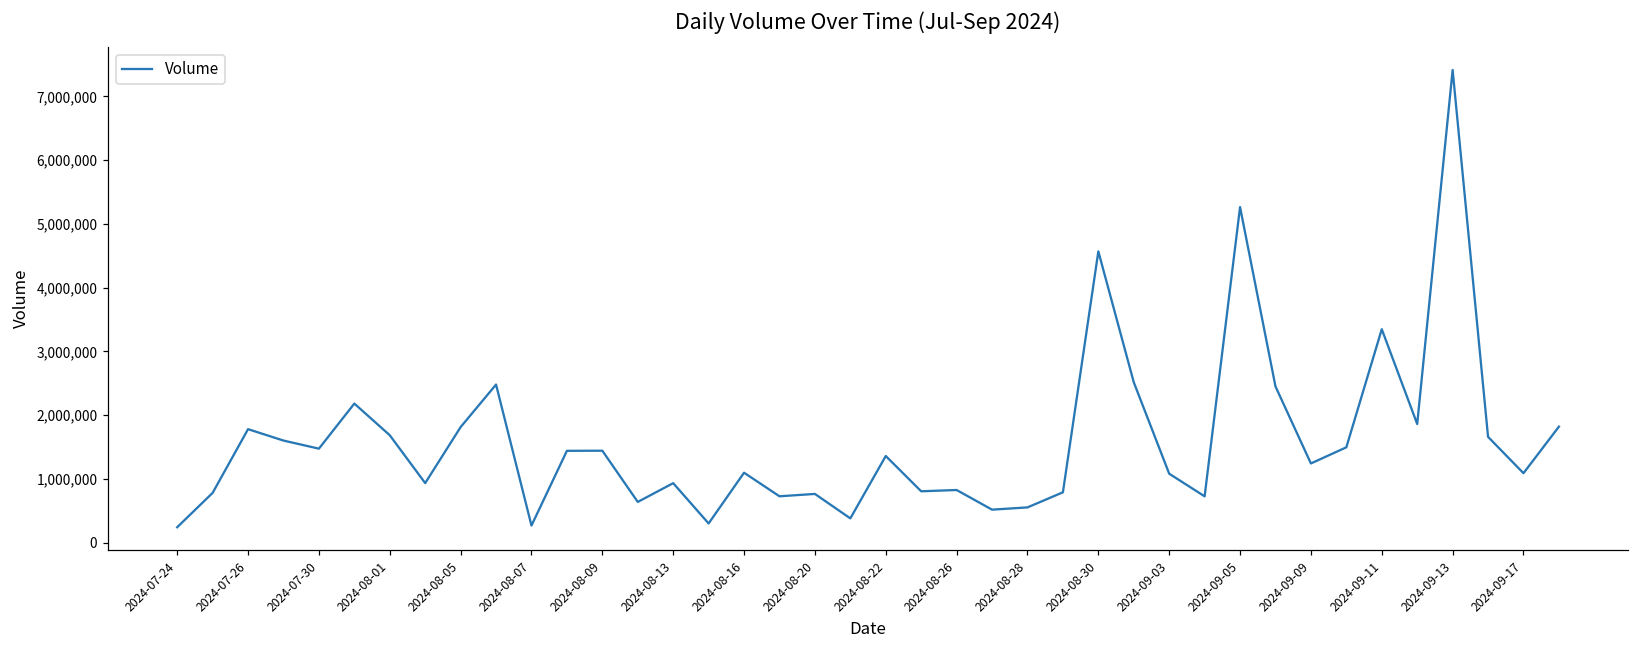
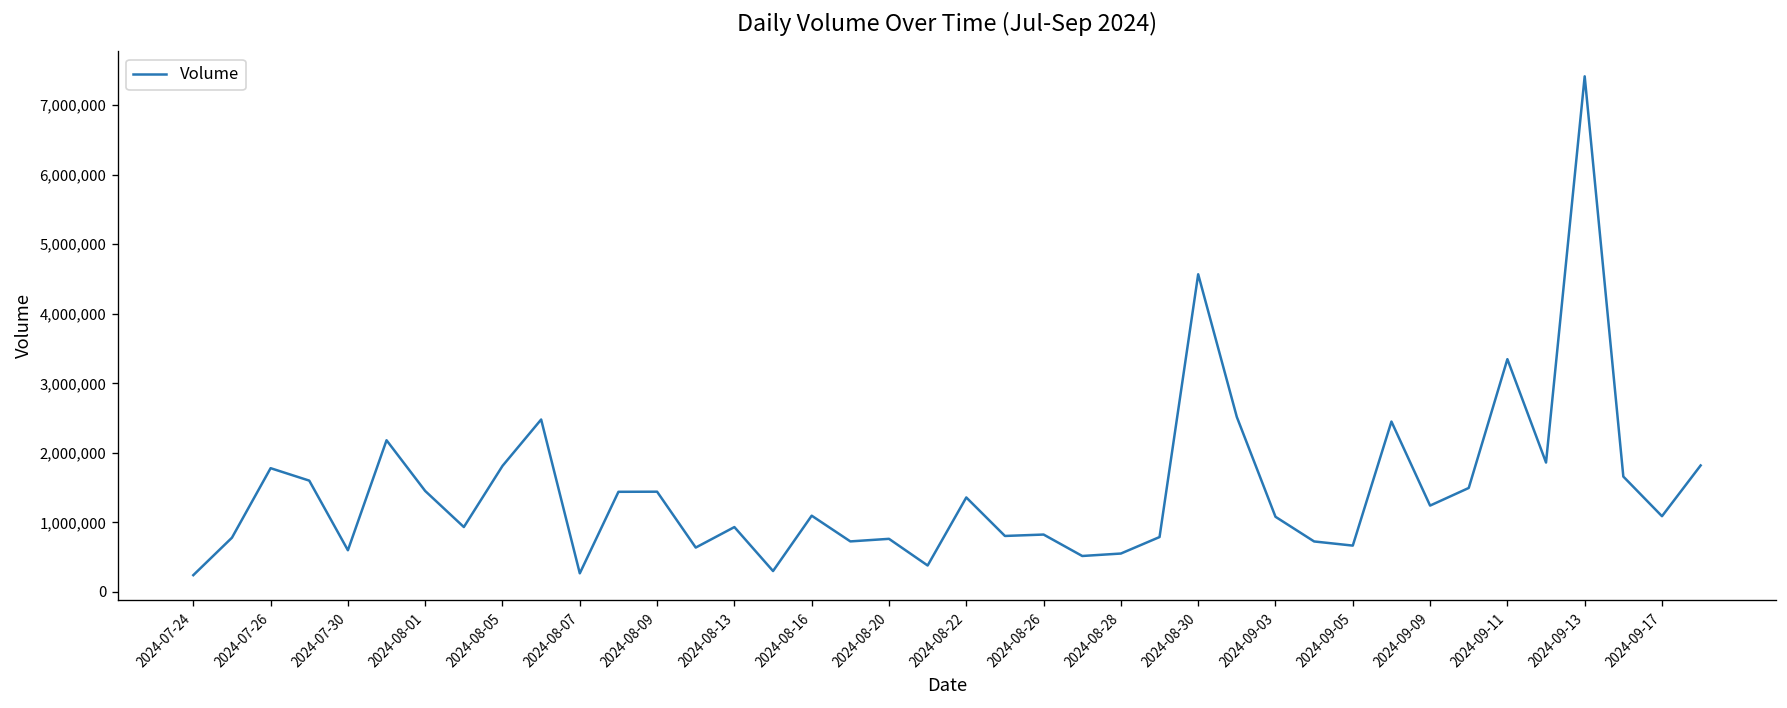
2024-07-30: 1,500,000 -> 600,000
2024-08-01: 1,700,000 -> 1,500,000
2024-09-05: 5,300,000 -> 700,000
